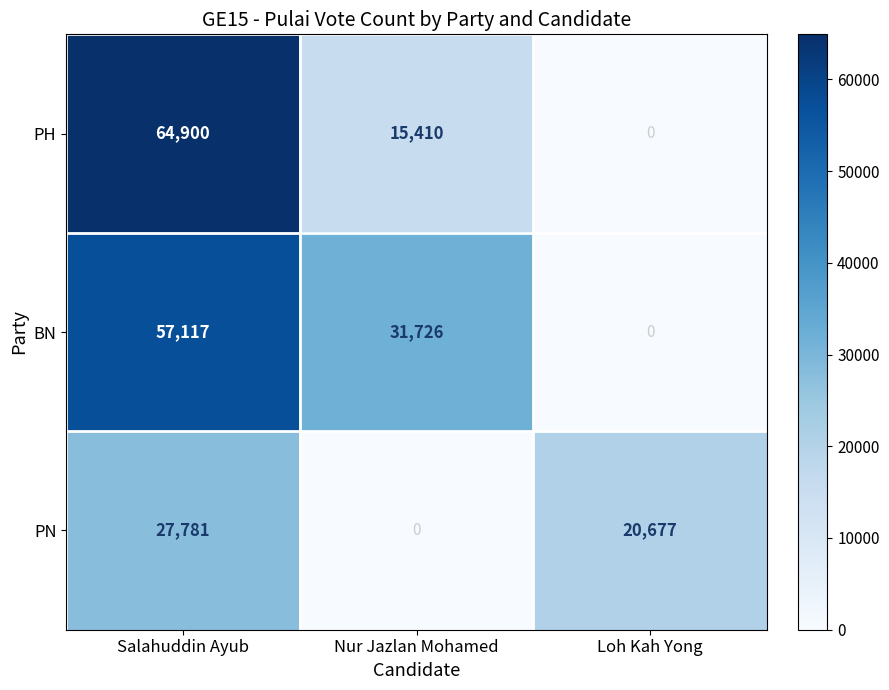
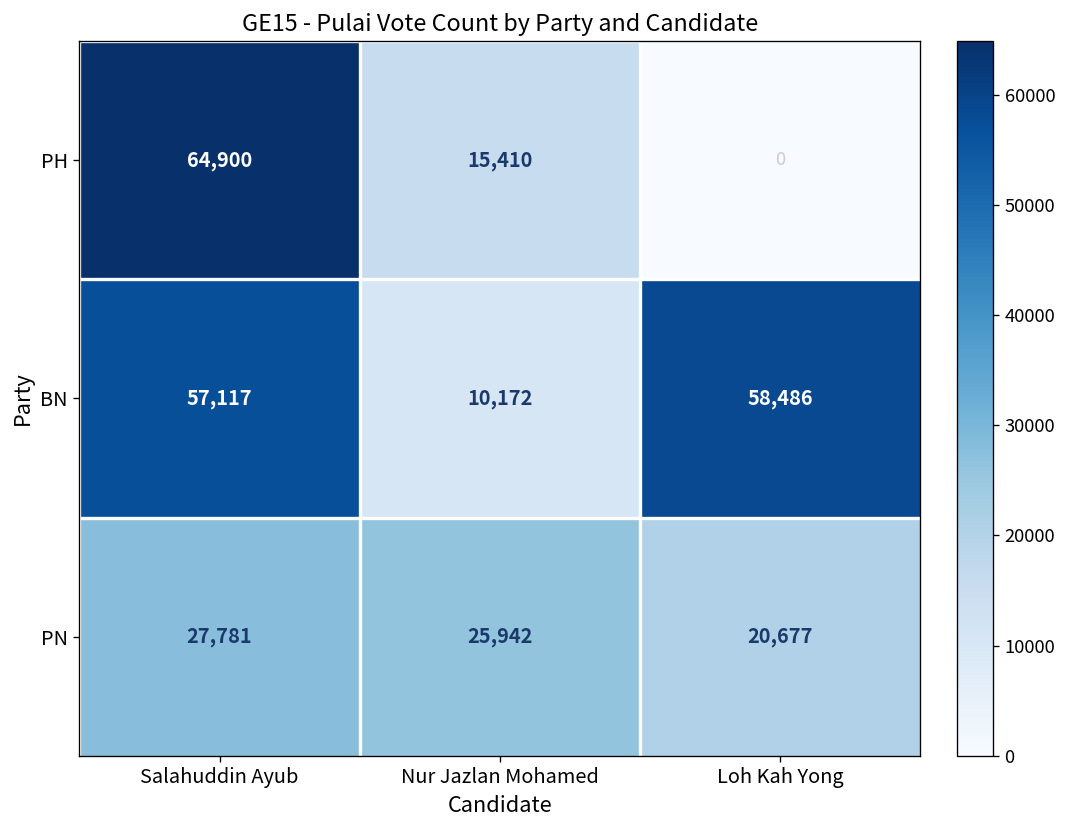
BN, Nur Jazlan Mohamed: 31,726 -> 10,172
BN, Loh Kah Yong: 0 -> 58,486
PN, Nur Jazlan Mohamed: 0 -> 25,942
